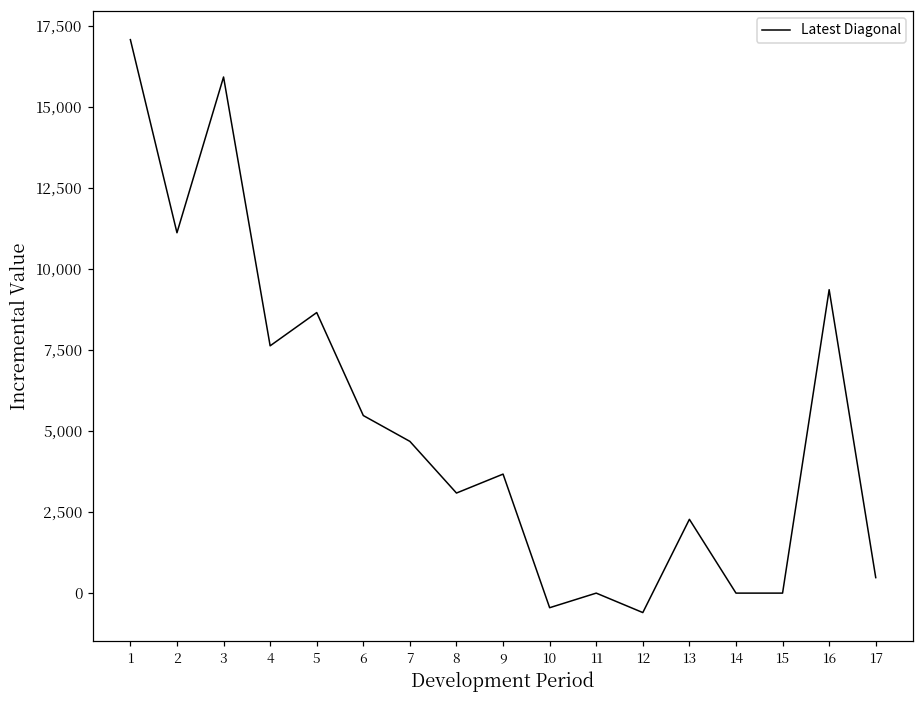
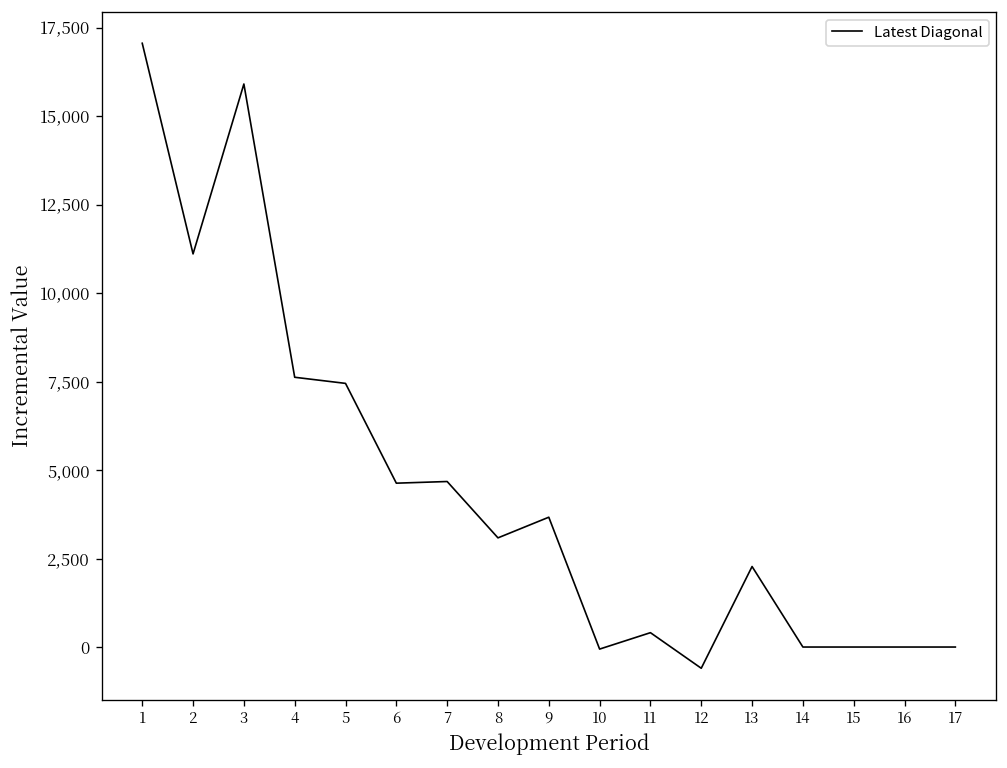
5: 8,700 -> 7,500
6: 5,500 -> 4,600
10: -500 -> -100
11: 0 -> 400
16: 9,400 -> 0
17: 500 -> 0
